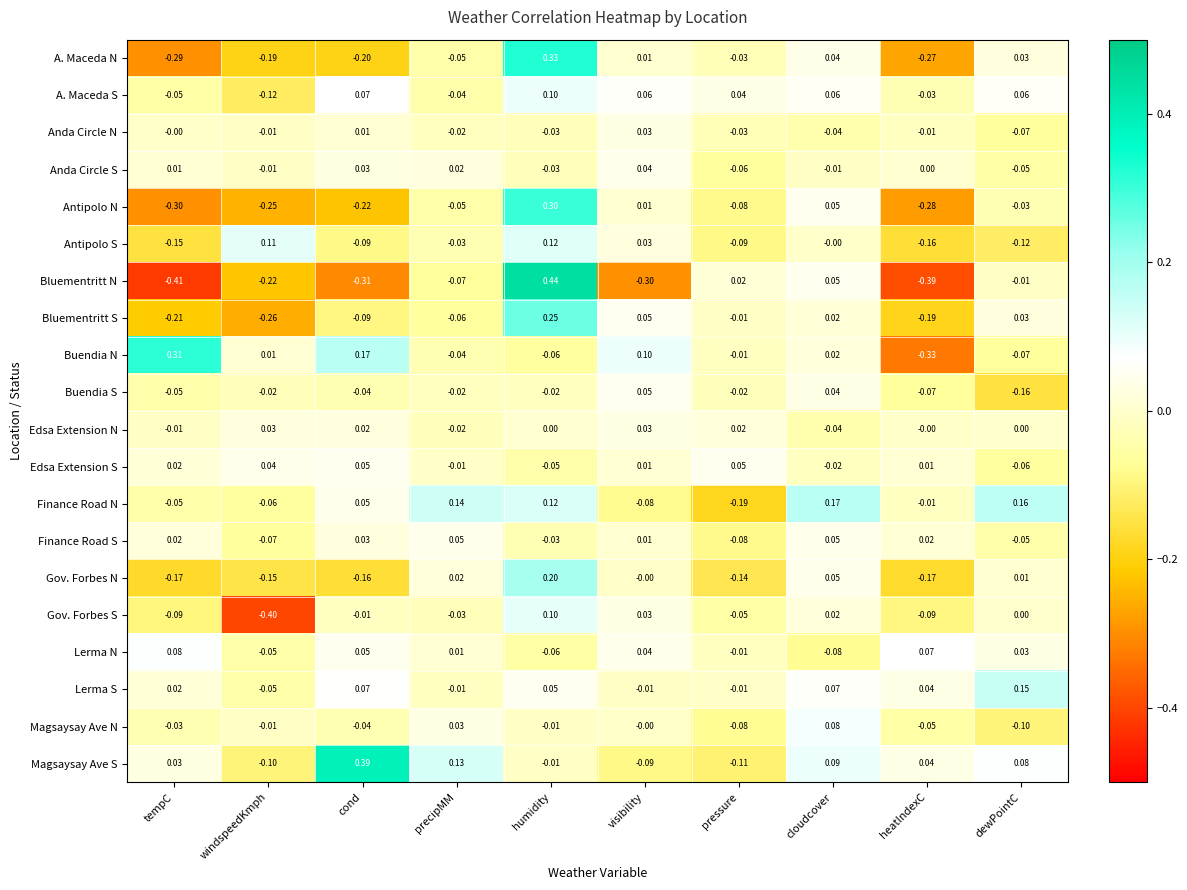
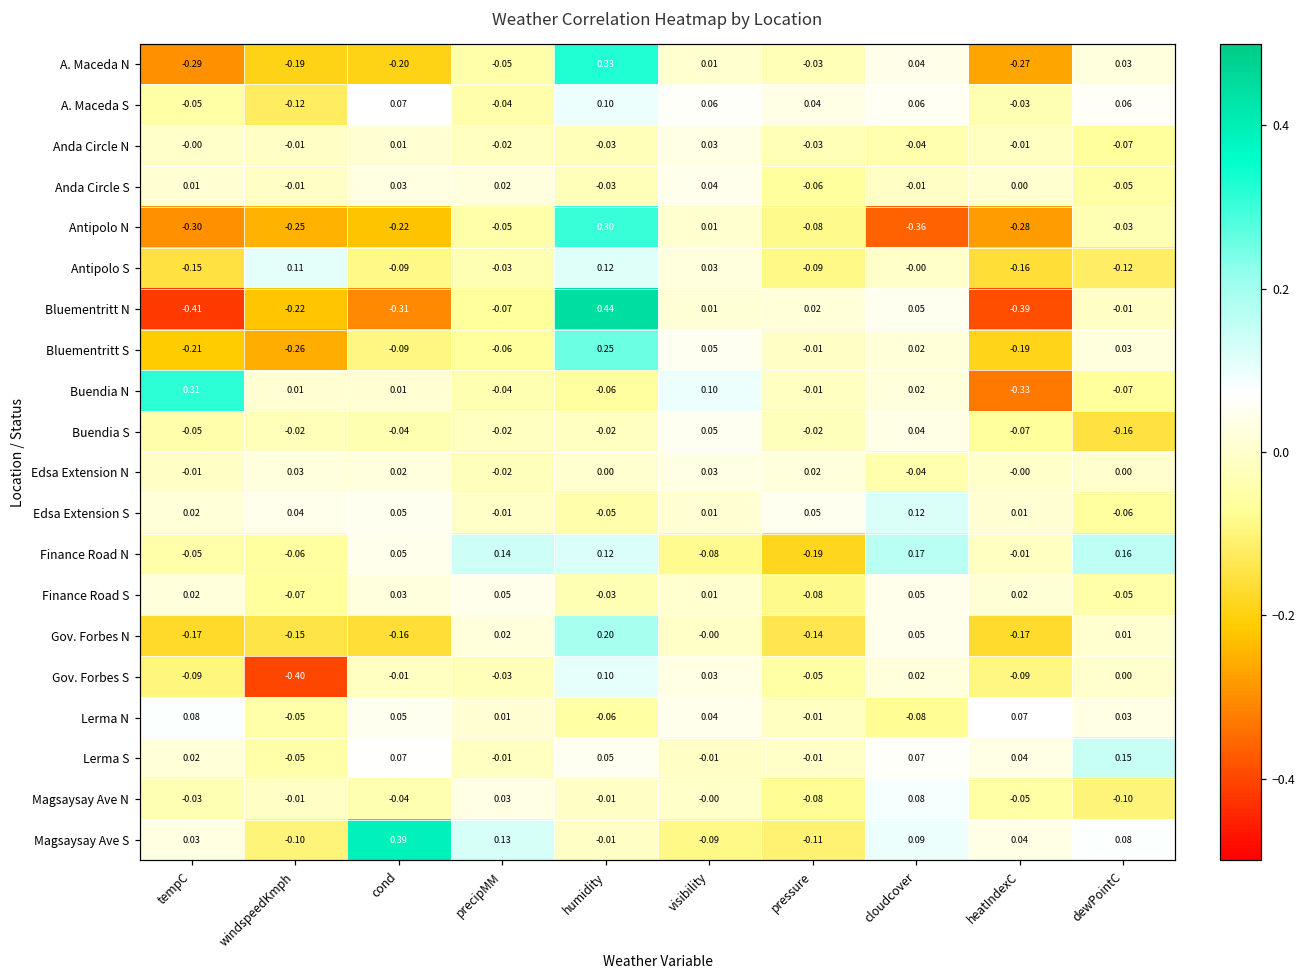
Antipolo N, cloudcover: 0.05 -> -0.36
Bluementritt N, visibility: -0.30 -> 0.01
Buendia N, cond: 0.17 -> 0.01
Edsa Extension S, cloudcover: -0.02 -> 0.12
